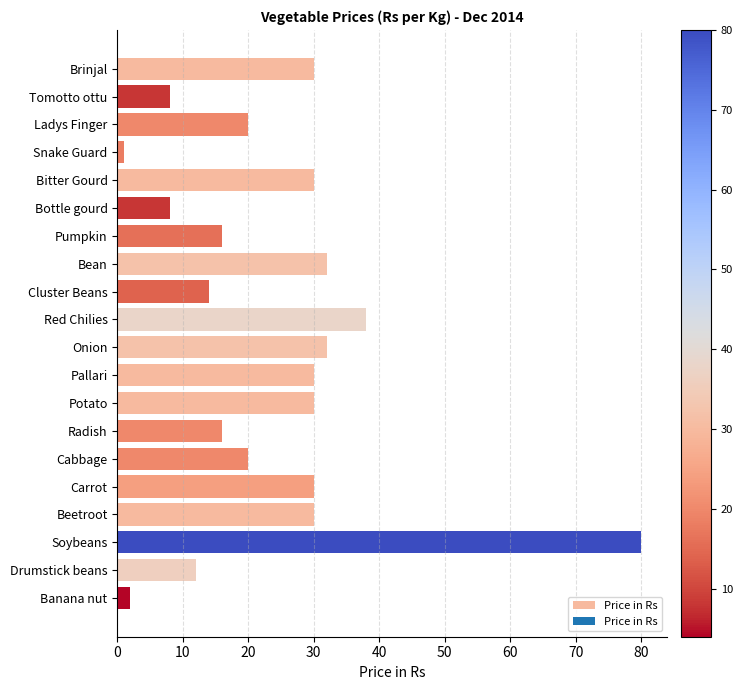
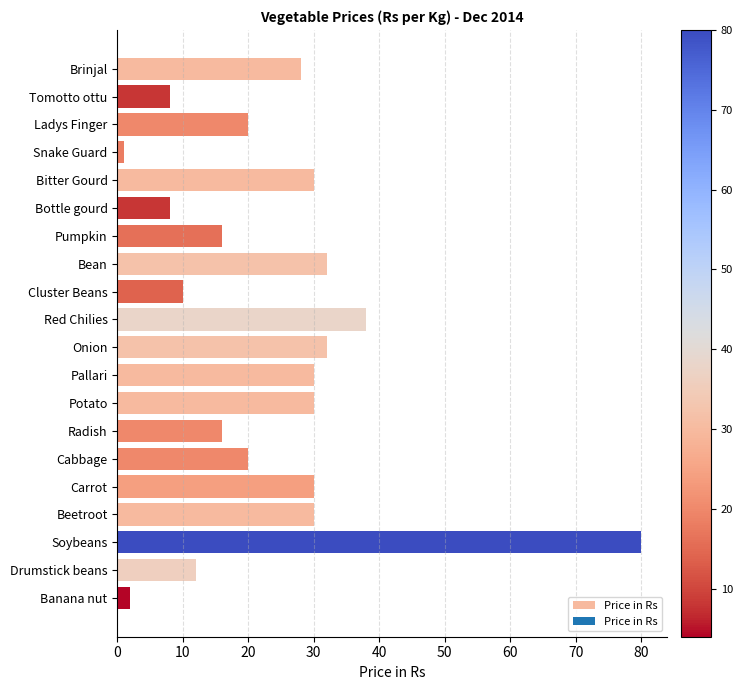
Brinjal: 30 -> 28
Cluster Beans: 14 -> 10
